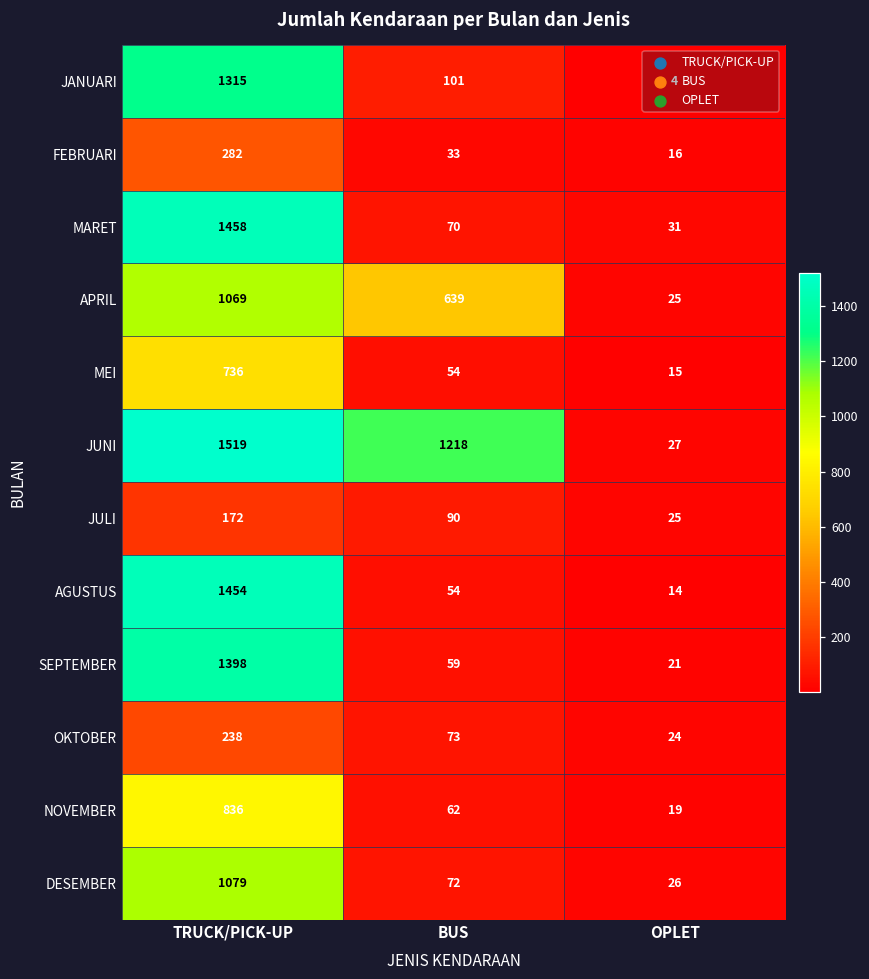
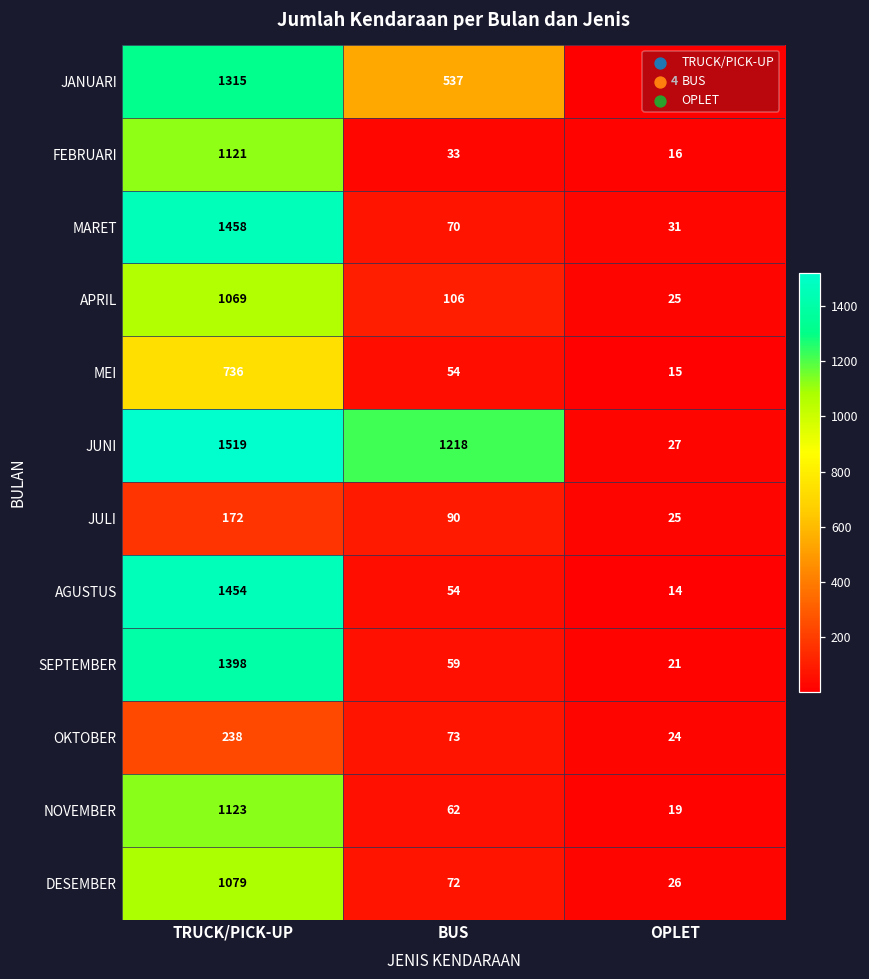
JANUARI, BUS: 101 -> 537
FEBRUARI, TRUCK/PICK-UP: 282 -> 1121
APRIL, BUS: 639 -> 106
NOVEMBER, TRUCK/PICK-UP: 836 -> 1123
